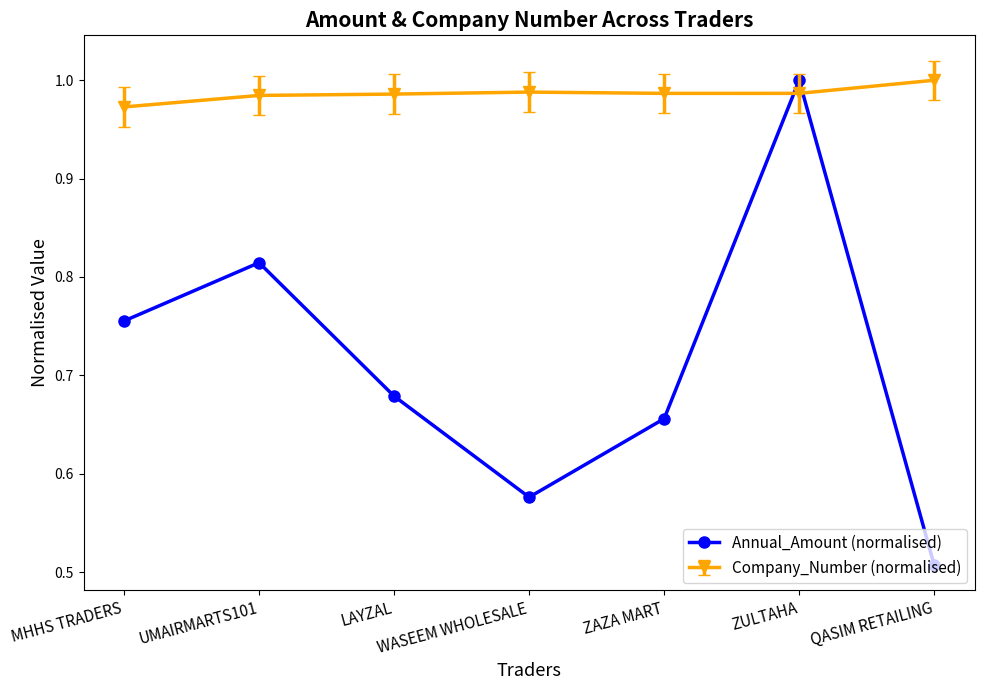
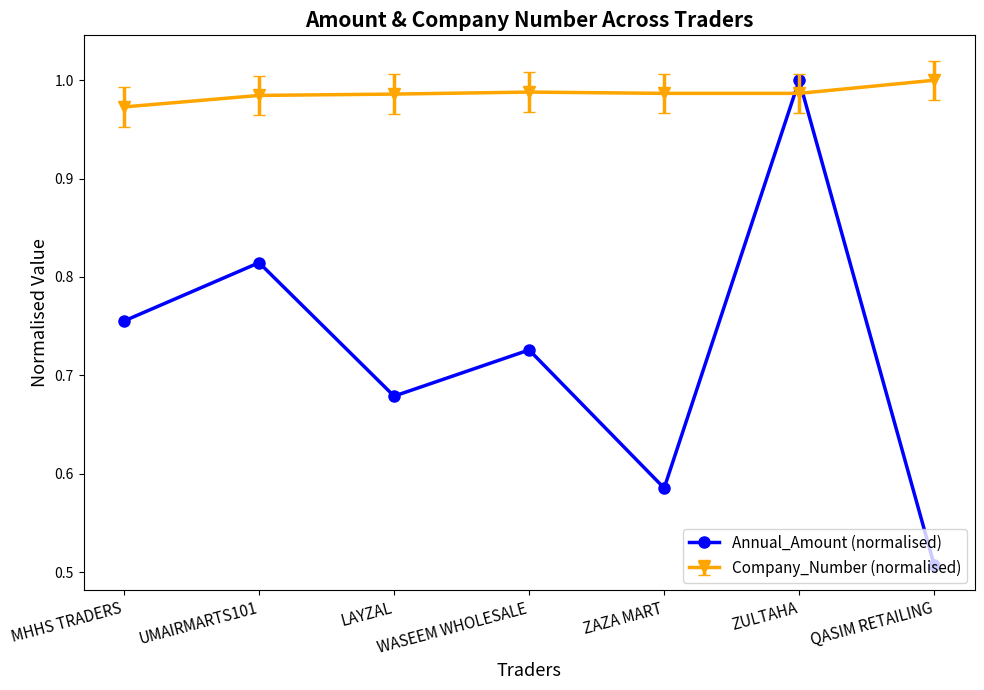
Annual_Amount (normalised), WASEEM WHOLESALE: 0.58 -> 0.73
Annual_Amount (normalised), ZAZA MART: 0.66 -> 0.59
